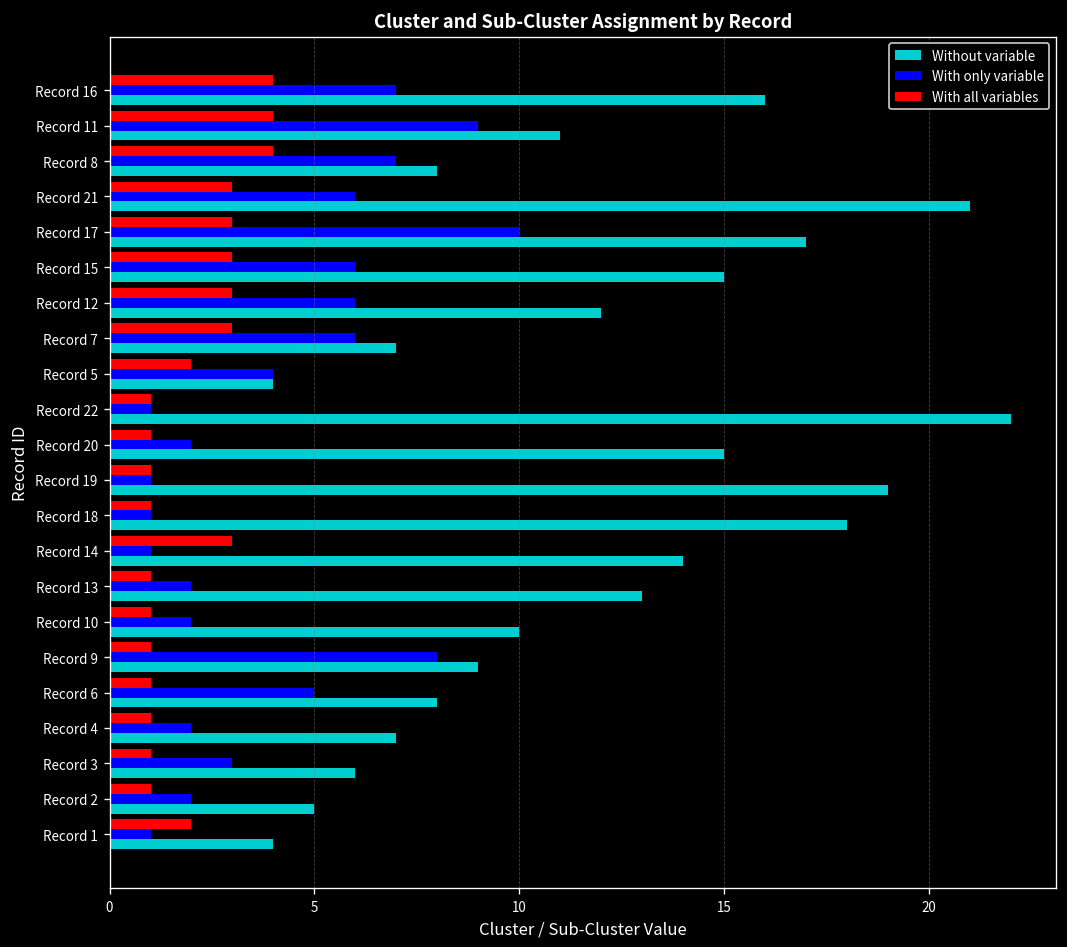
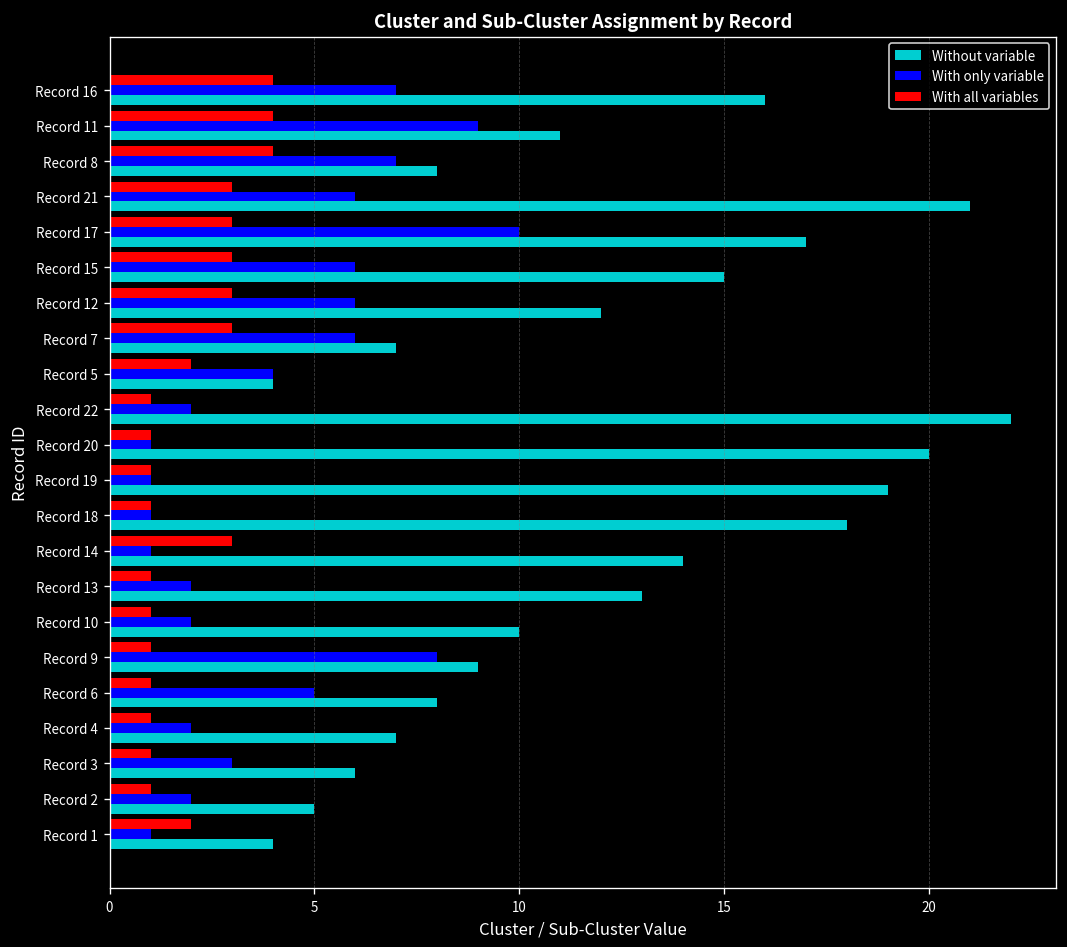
With only variable, Record 22: 1 -> 2
With only variable, Record 20: 2 -> 1
Without variable, Record 20: 15 -> 20
